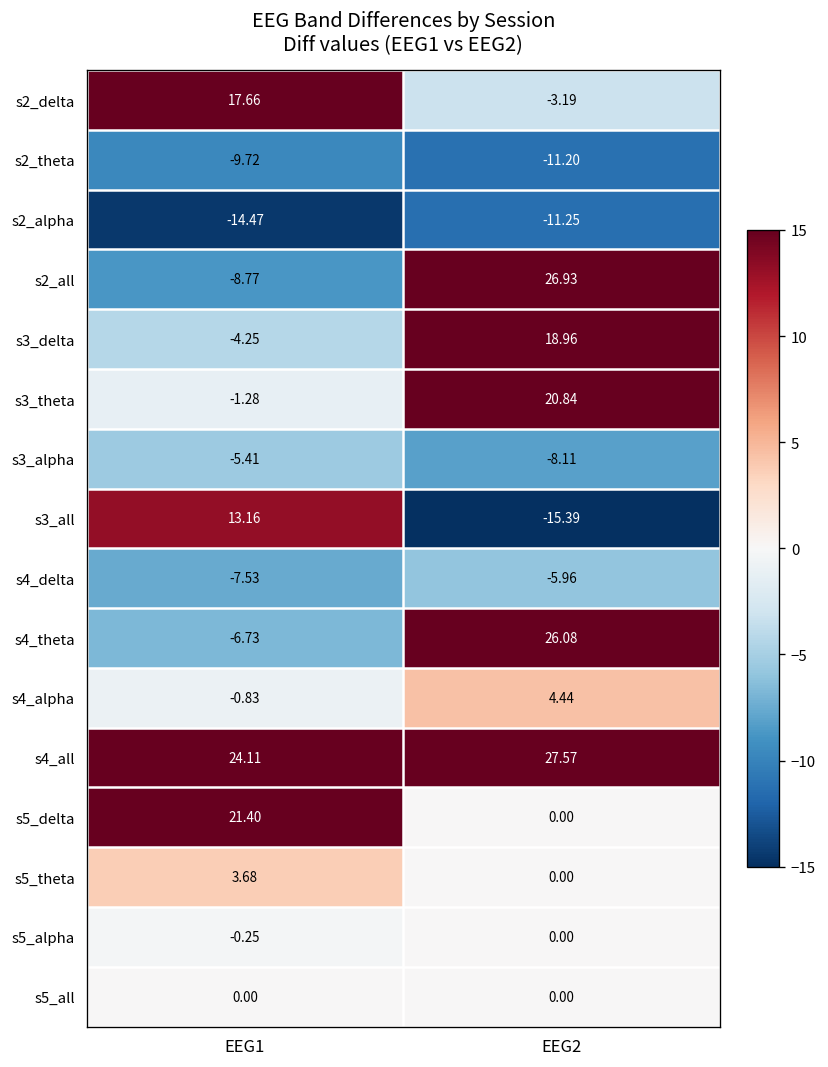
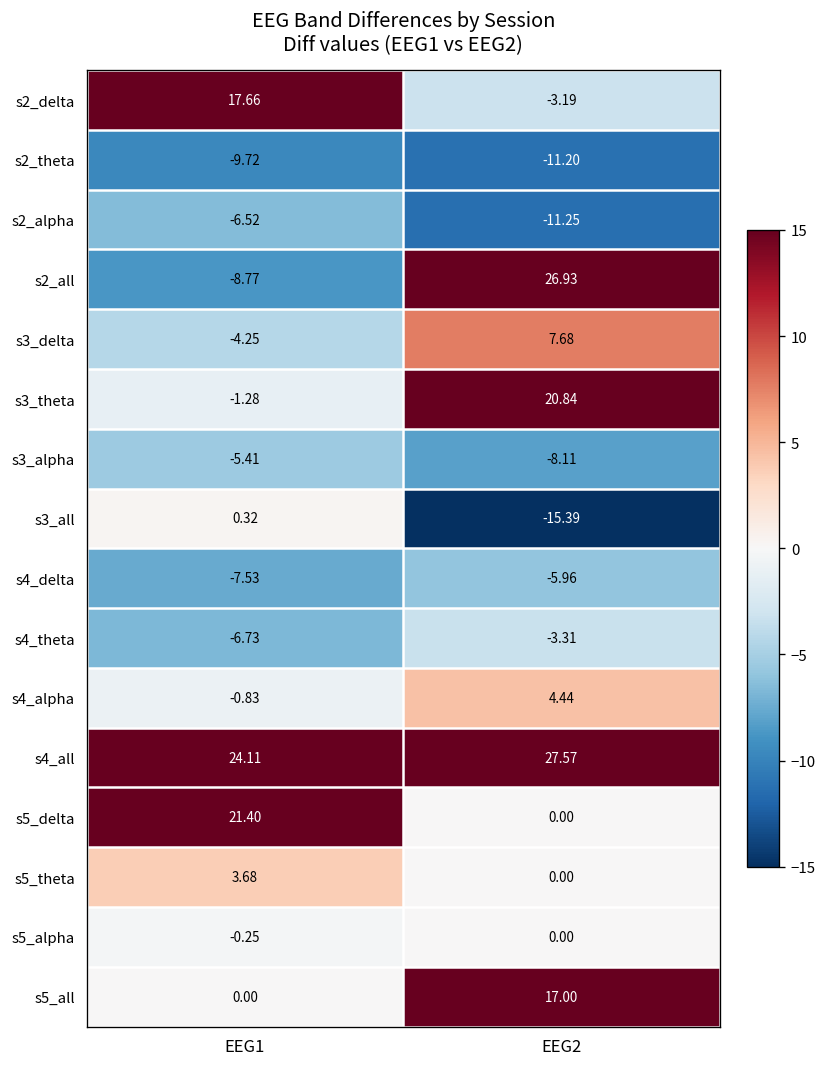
s2_alpha, EEG1: -14.47 -> -6.52
s3_delta, EEG2: 18.96 -> 7.68
s3_all, EEG1: 13.16 -> 0.32
s4_theta, EEG2: 26.08 -> -3.31
s5_all, EEG2: 0.00 -> 17.00
